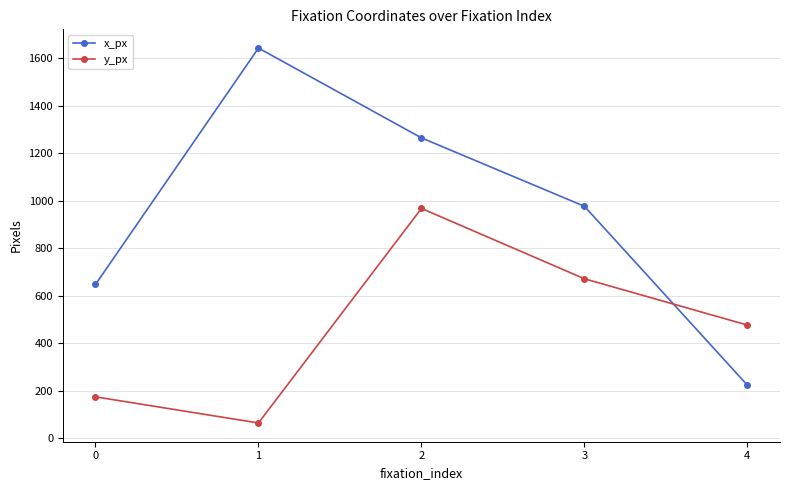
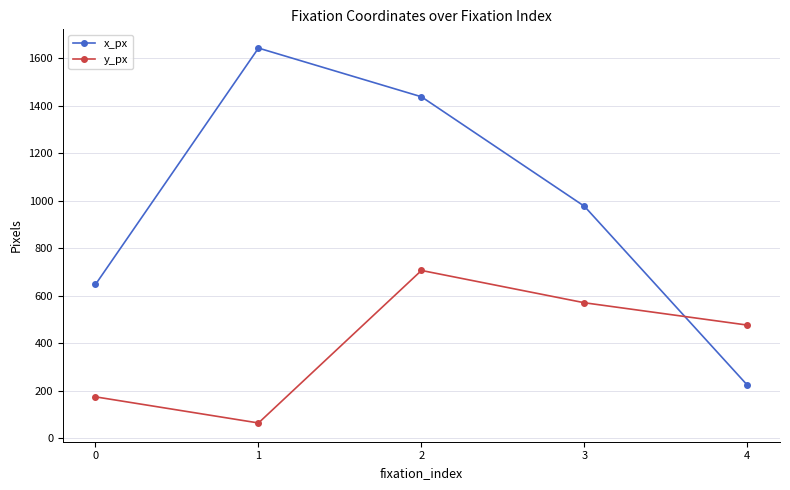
x_px, 2: 1260 -> 1440
y_px, 2: 970 -> 710
y_px, 3: 670 -> 570
